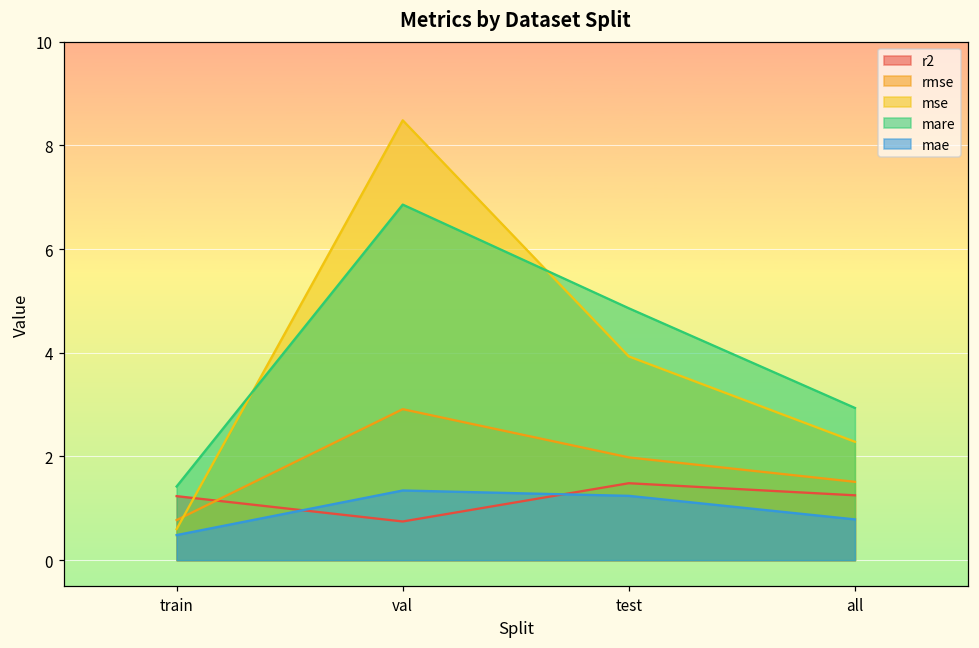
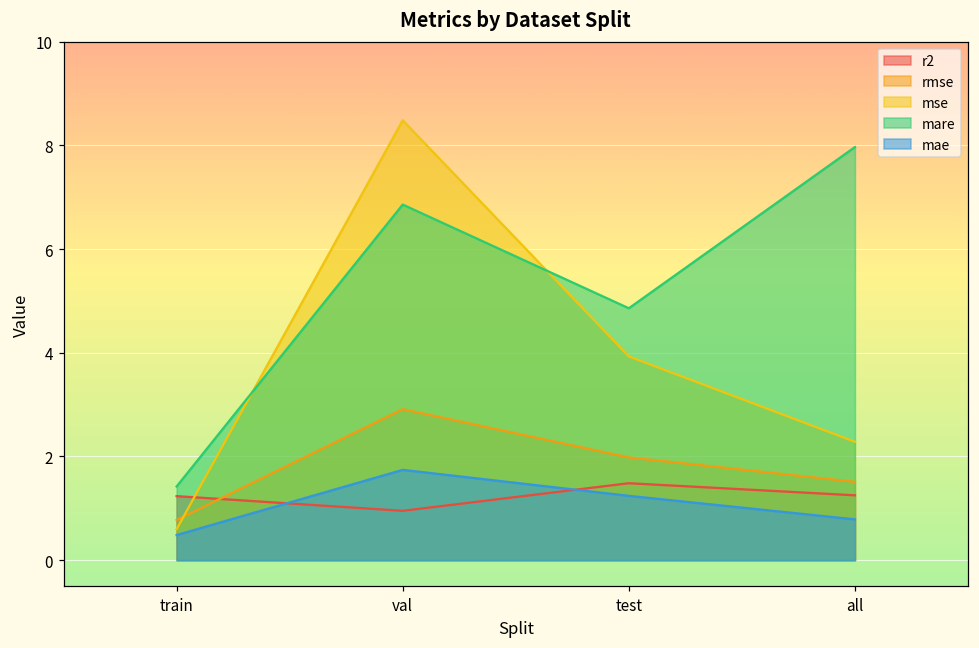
r2, val: 0.7 -> 1.0
mae, val: 1.3 -> 1.7
mare, all: 2.9 -> 8.0
